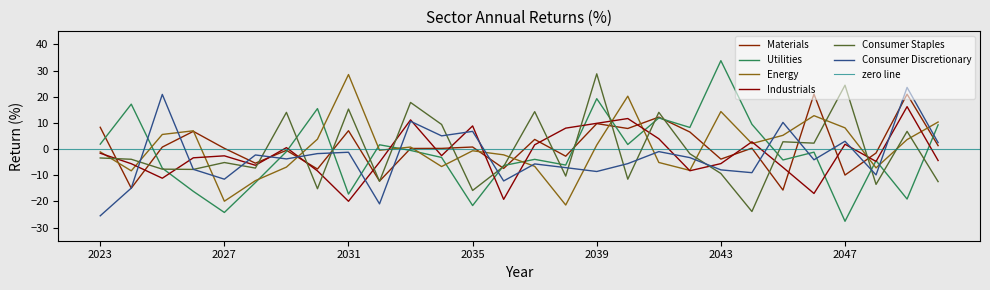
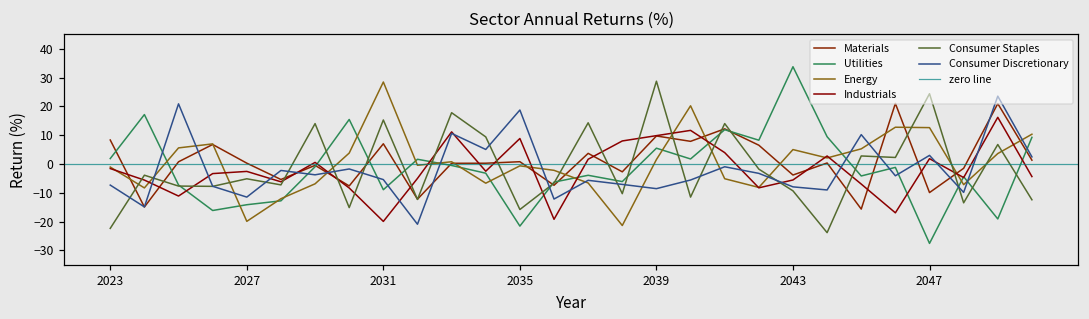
Consumer Staples, 2023: -3 -> -22
Consumer Discretionary, 2023: -25 -> -7
Utilities, 2027: -24 -> -14
Utilities, 2031: -17 -> -9
Consumer Discretionary, 2031: -1 -> -5
Consumer Discretionary, 2035: 7 -> 19
Utilities, 2039: 19 -> 6
Energy, 2043: 14 -> 5
Energy, 2047: 8 -> 13
